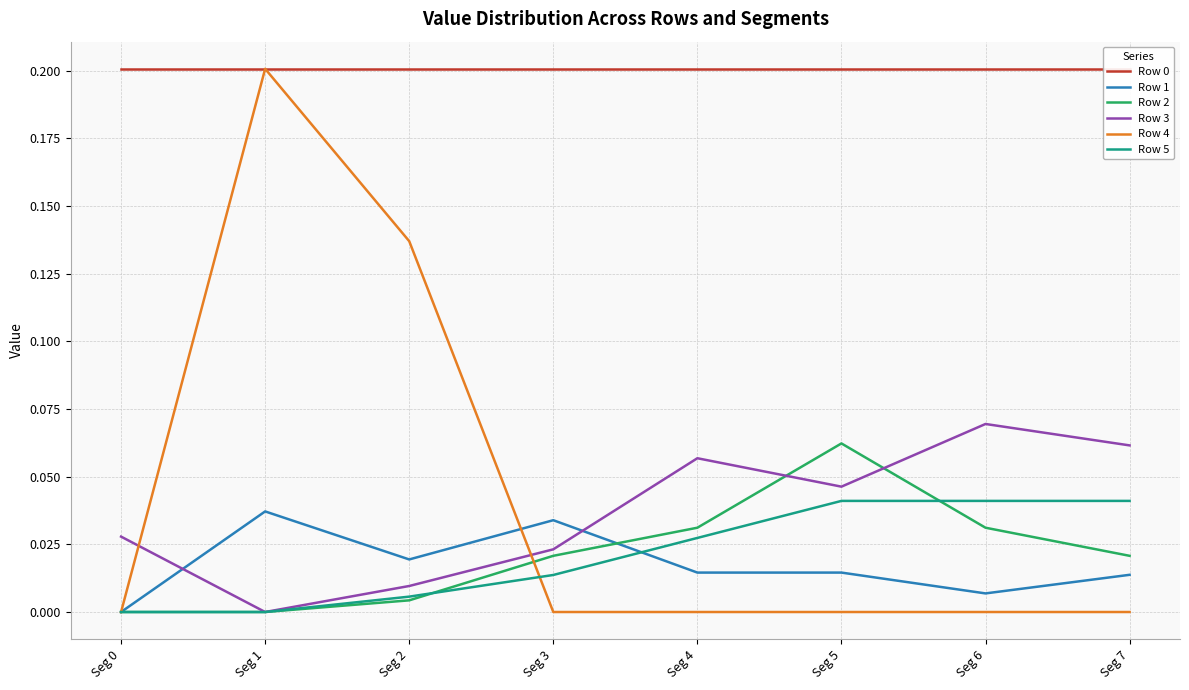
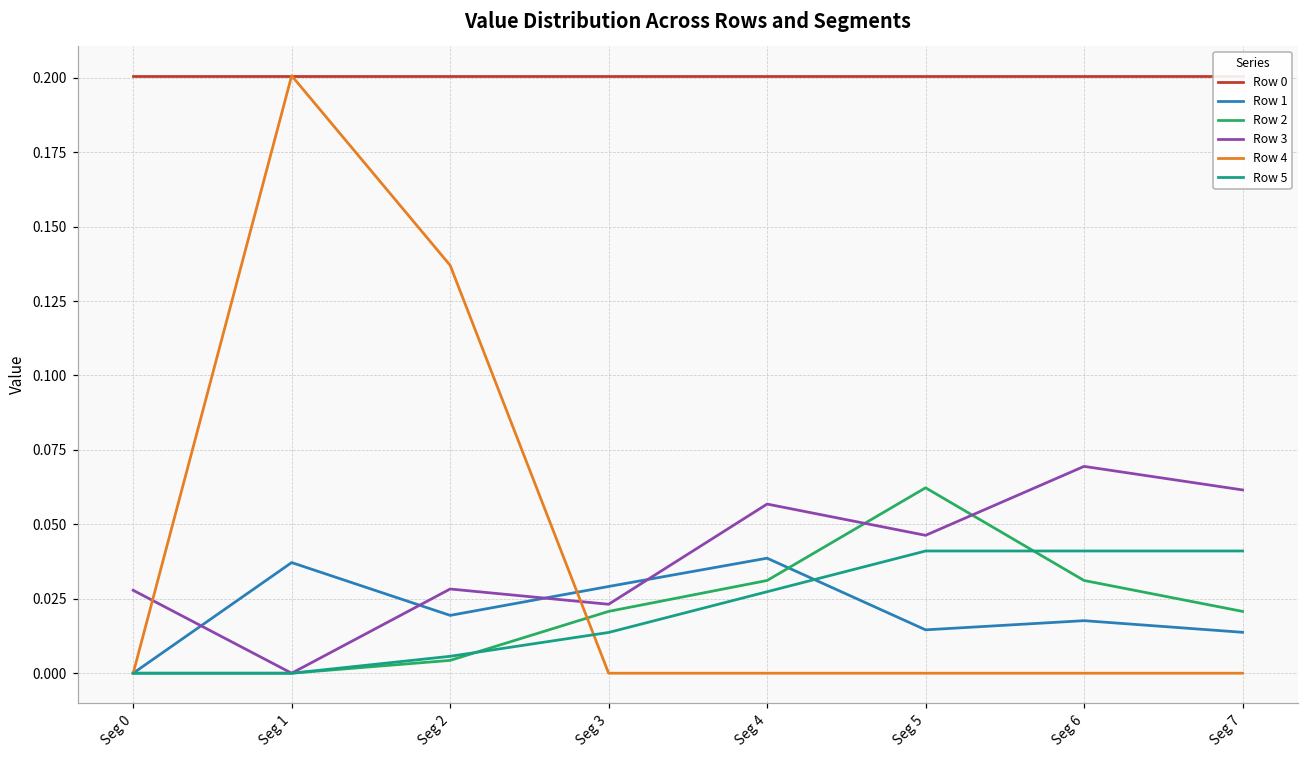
Row 3, Seg 2: 0.010 -> 0.028
Row 1, Seg 3: 0.034 -> 0.029
Row 1, Seg 4: 0.015 -> 0.039
Row 1, Seg 6: 0.007 -> 0.018
